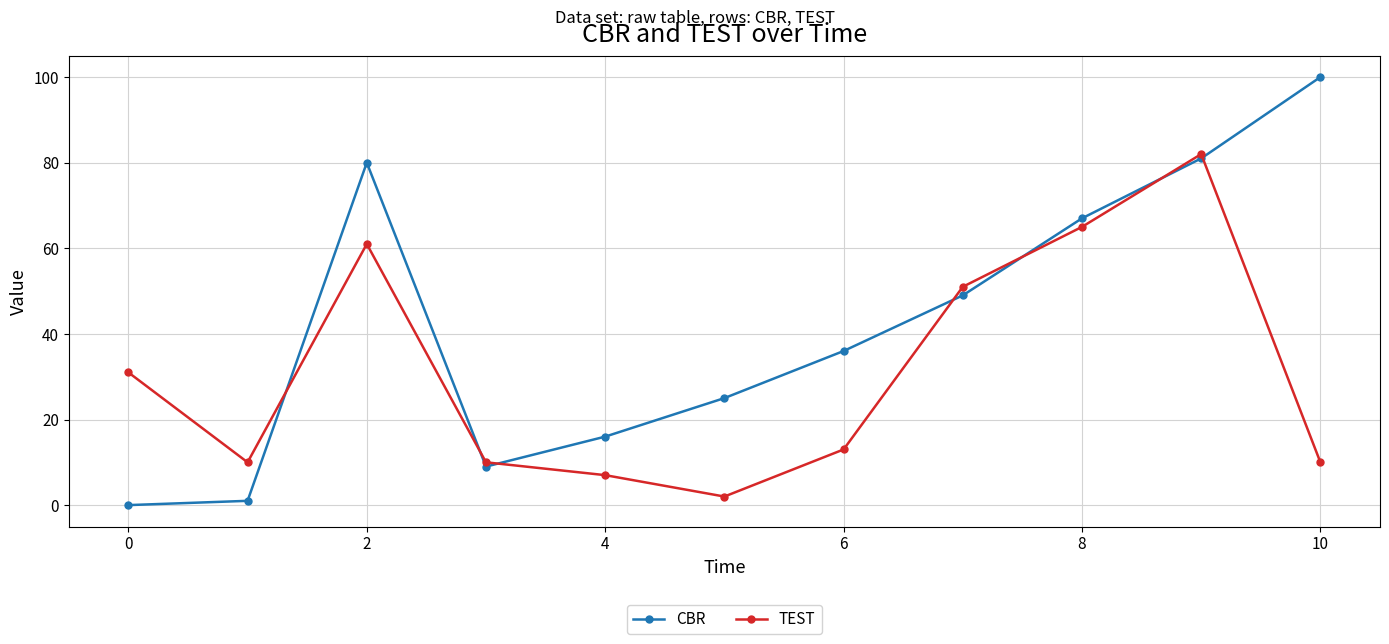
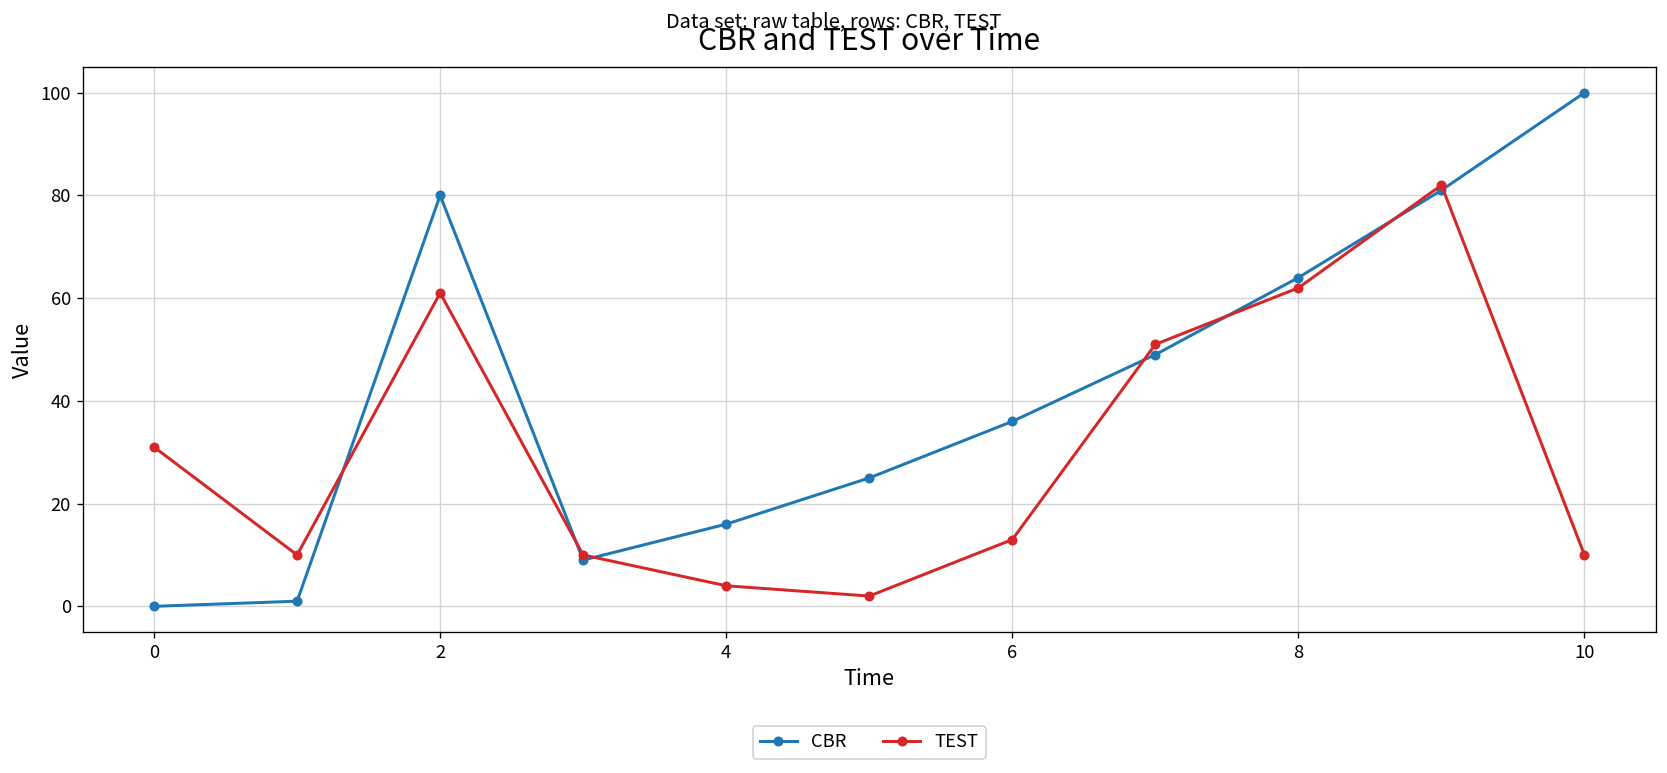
TEST, 4: 7 -> 4
CBR, 8: 67 -> 64
TEST, 8: 65 -> 62
